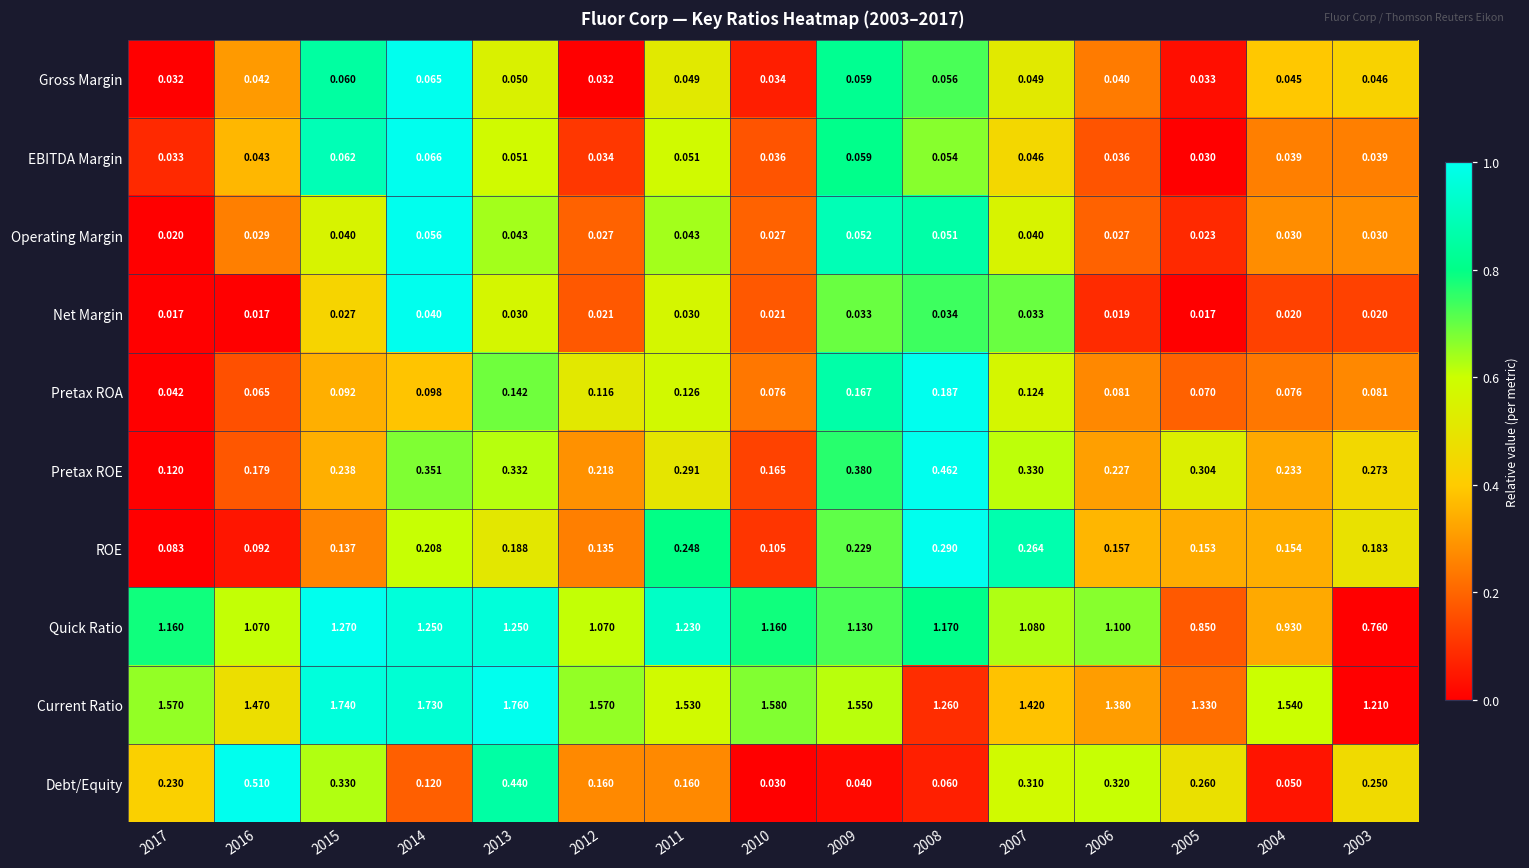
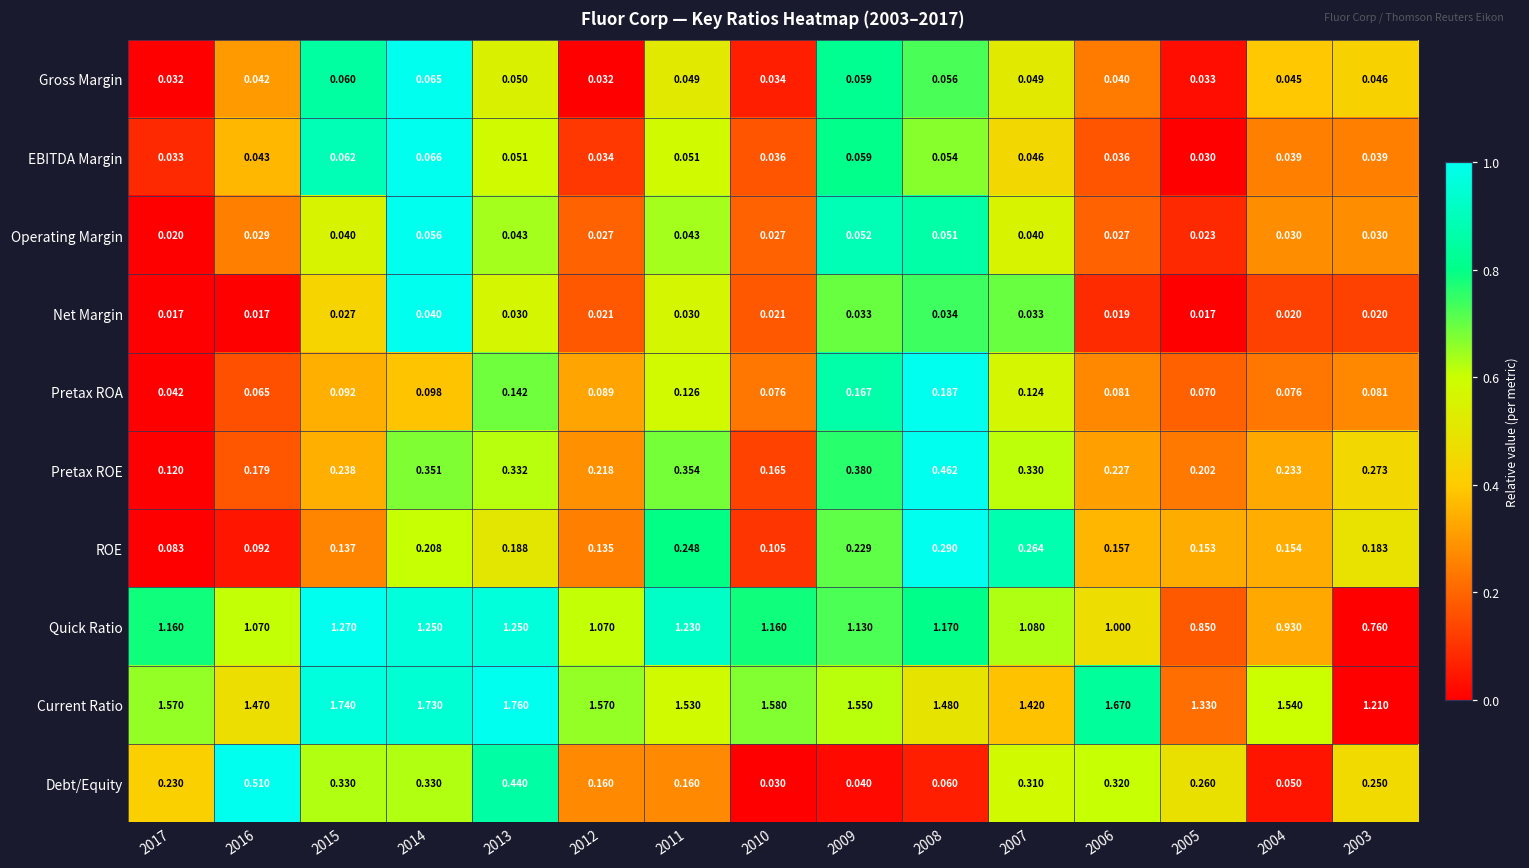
Pretax ROA, 2012: 0.116 -> 0.089
Pretax ROE, 2011: 0.291 -> 0.354
Pretax ROE, 2005: 0.304 -> 0.202
Quick Ratio, 2006: 1.100 -> 1.000
Current Ratio, 2008: 1.260 -> 1.480
Current Ratio, 2006: 1.380 -> 1.670
Debt/Equity, 2014: 0.120 -> 0.330
